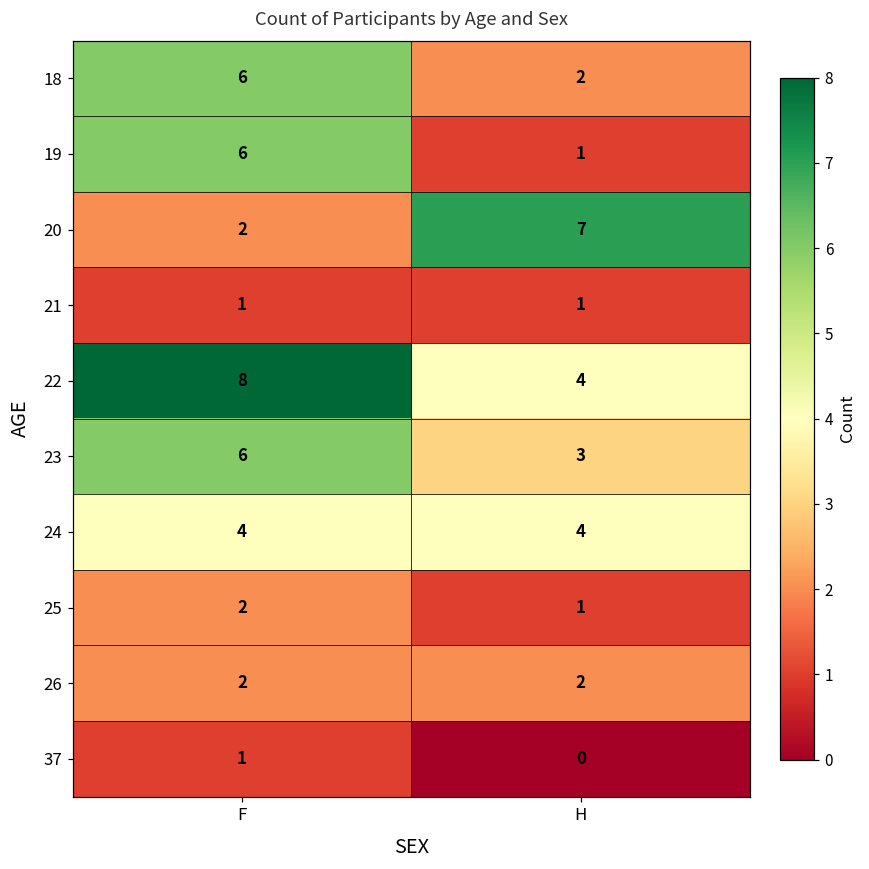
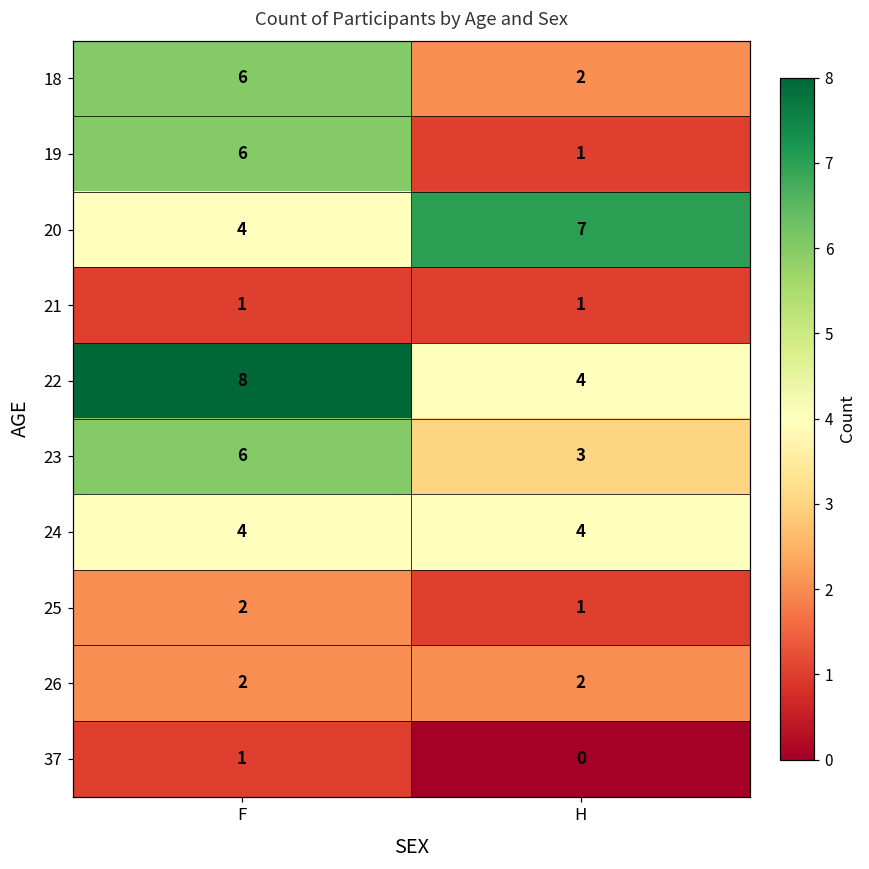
20, F: 2 -> 4
